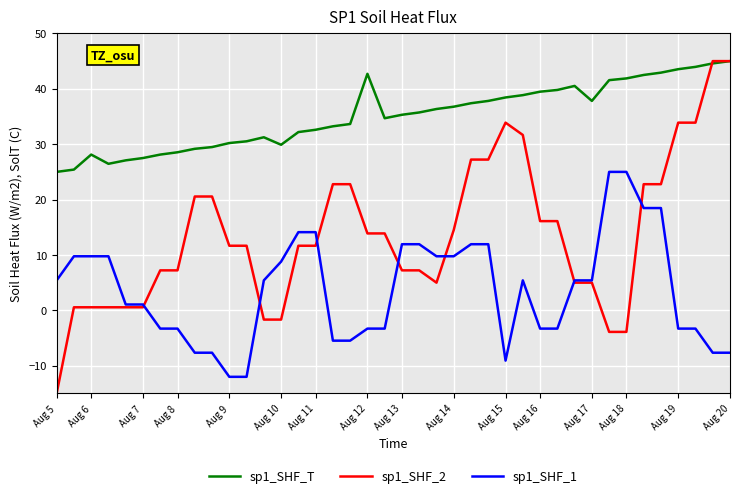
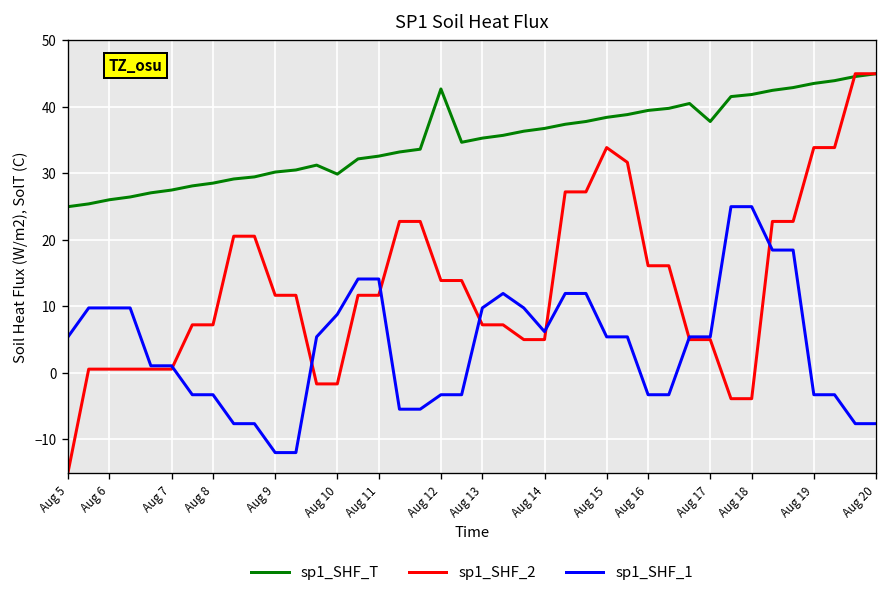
sp1_SHF_T, Aug 6: 28 -> 26
sp1_SHF_1, Aug 13: 12 -> 10
sp1_SHF_2, Aug 14: 15 -> 5
sp1_SHF_1, Aug 14: 10 -> 6
sp1_SHF_1, Aug 15: -9 -> 5
